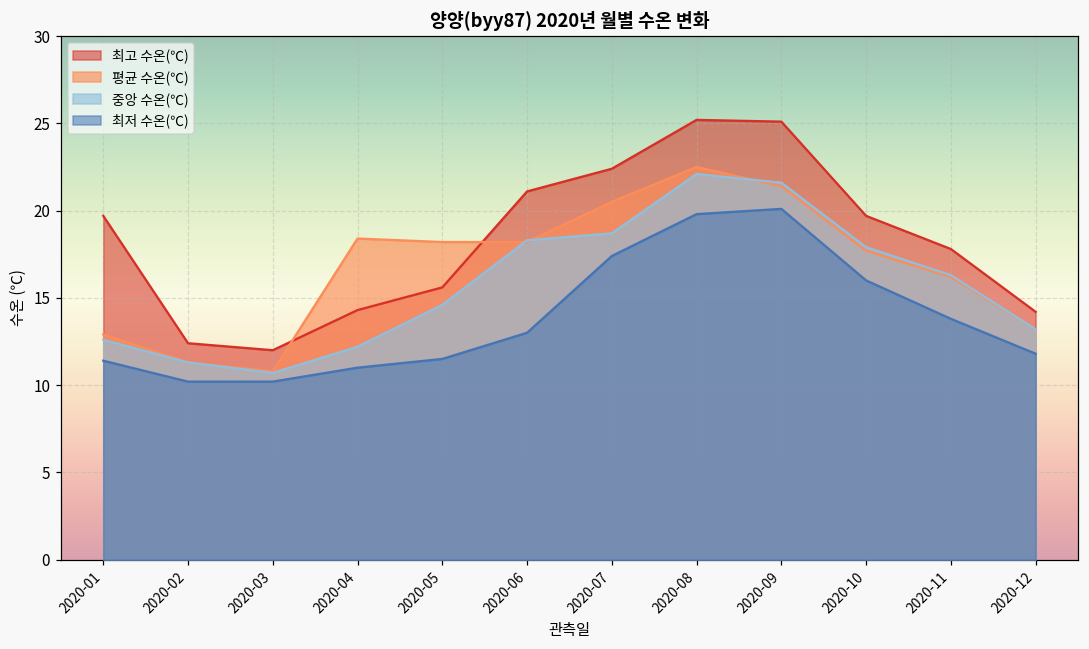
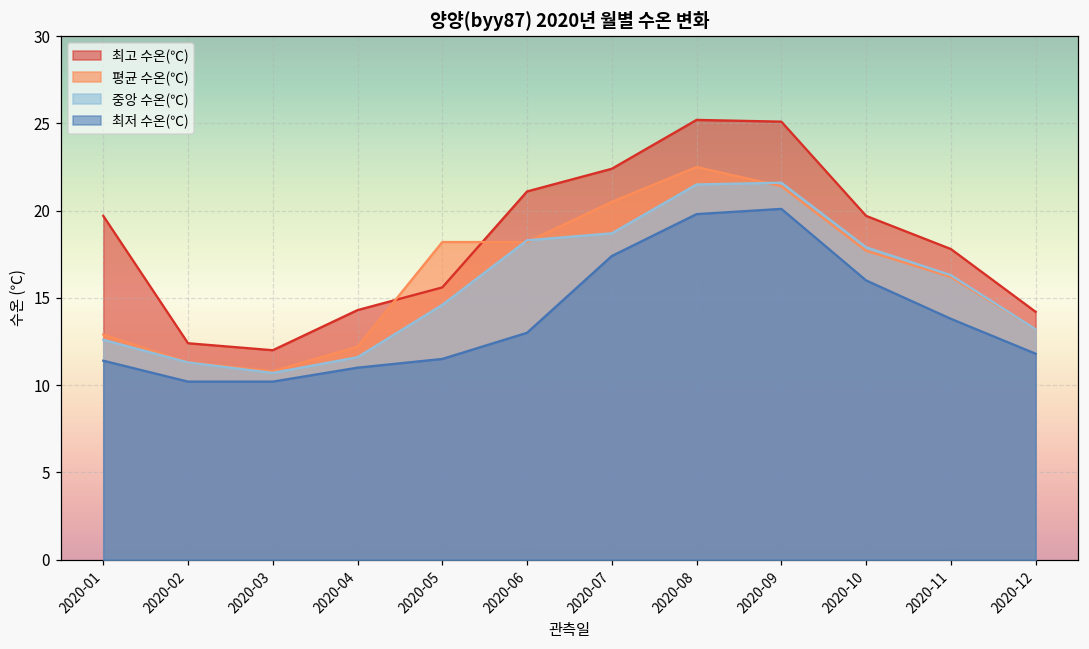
평균 수온(℃), 2020-04: 18.4 -> 12.2
중앙 수온(℃), 2020-04: 12.2 -> 11.6
중앙 수온(℃), 2020-08: 22.1 -> 21.5
